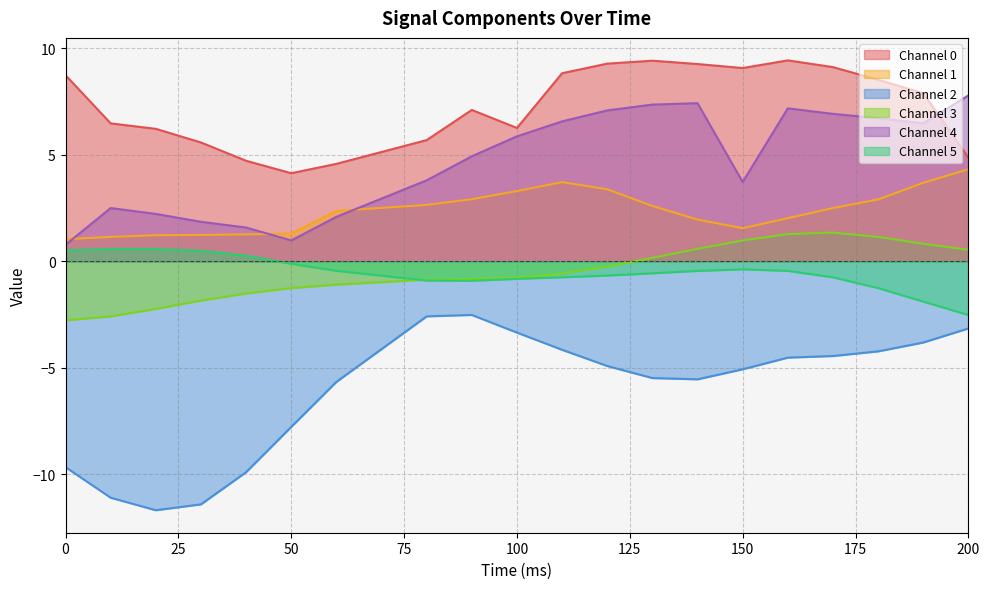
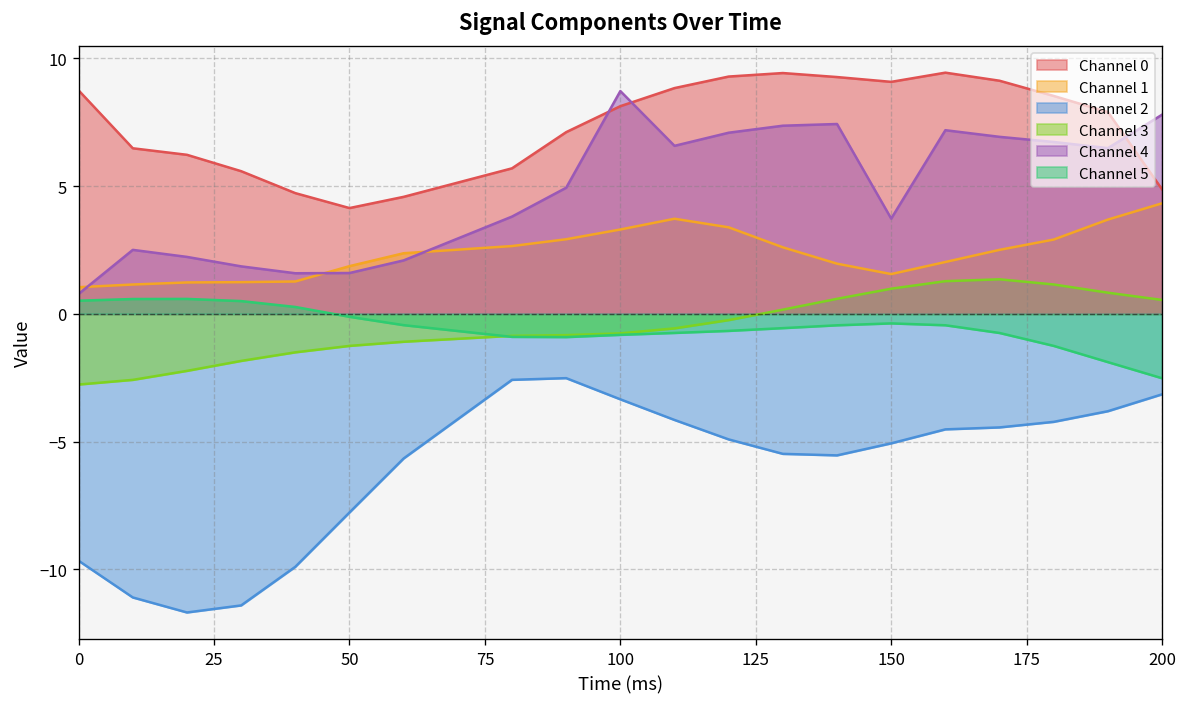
Channel 1, 50: 1.3 -> 1.9
Channel 4, 50: 1.0 -> 1.6
Channel 0, 100: 6.3 -> 8.1
Channel 4, 100: 5.9 -> 8.7
